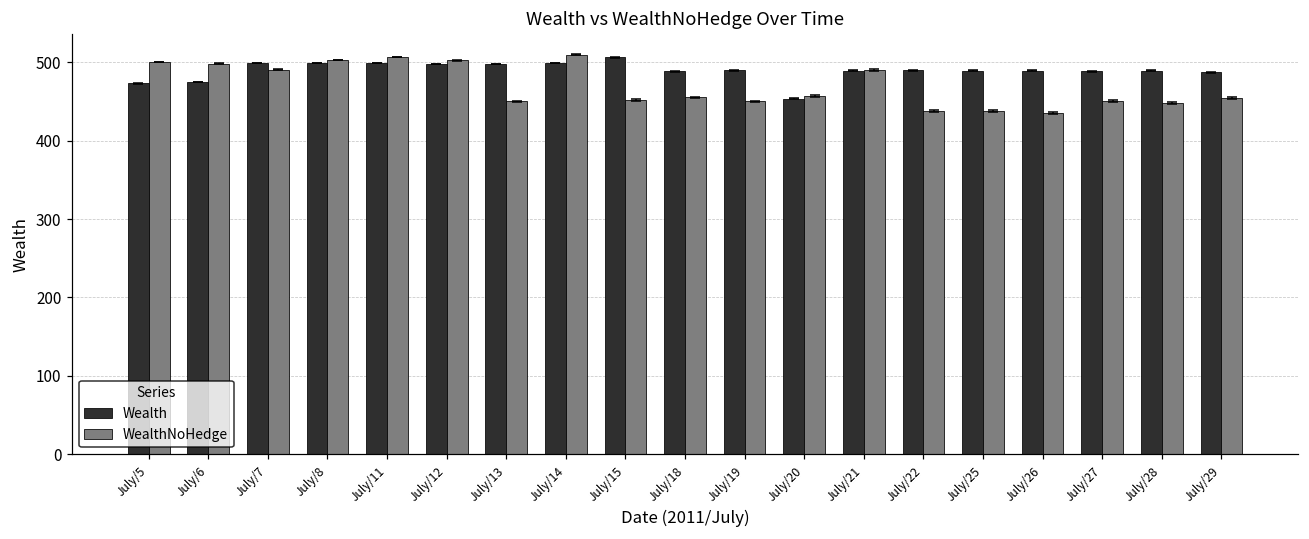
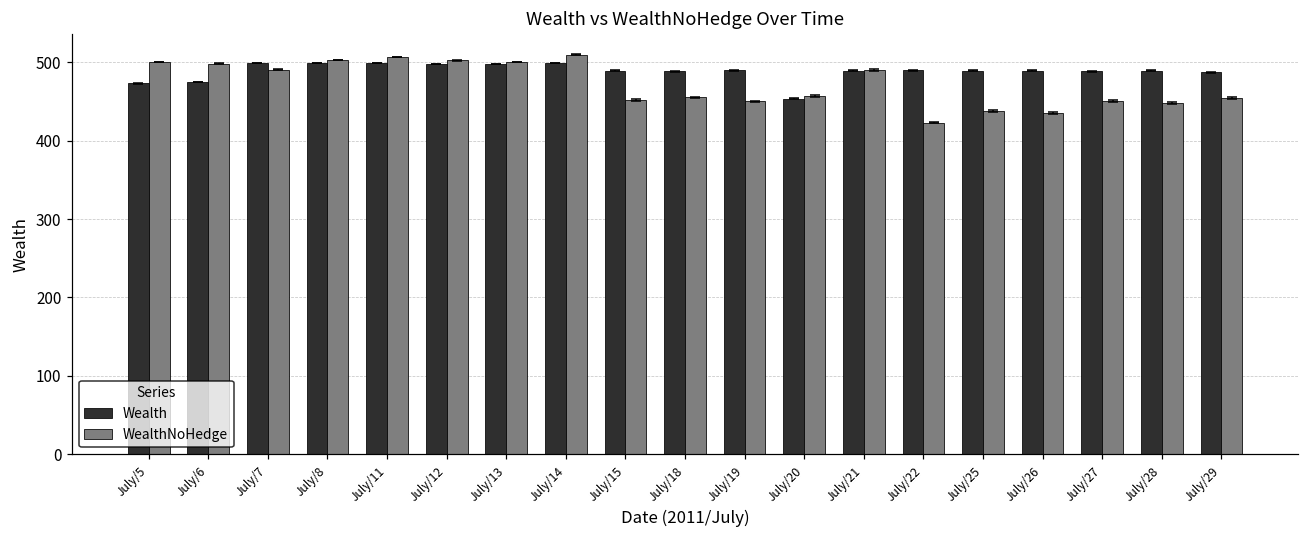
WealthNoHedge, July/13: 450 -> 500
Wealth, July/15: 510 -> 490
WealthNoHedge, July/22: 440 -> 420
